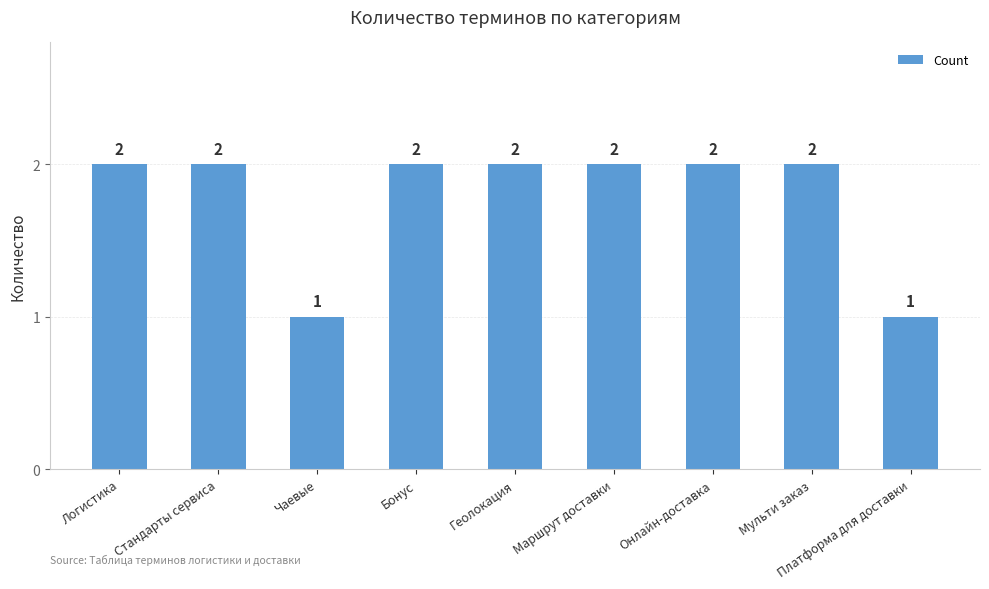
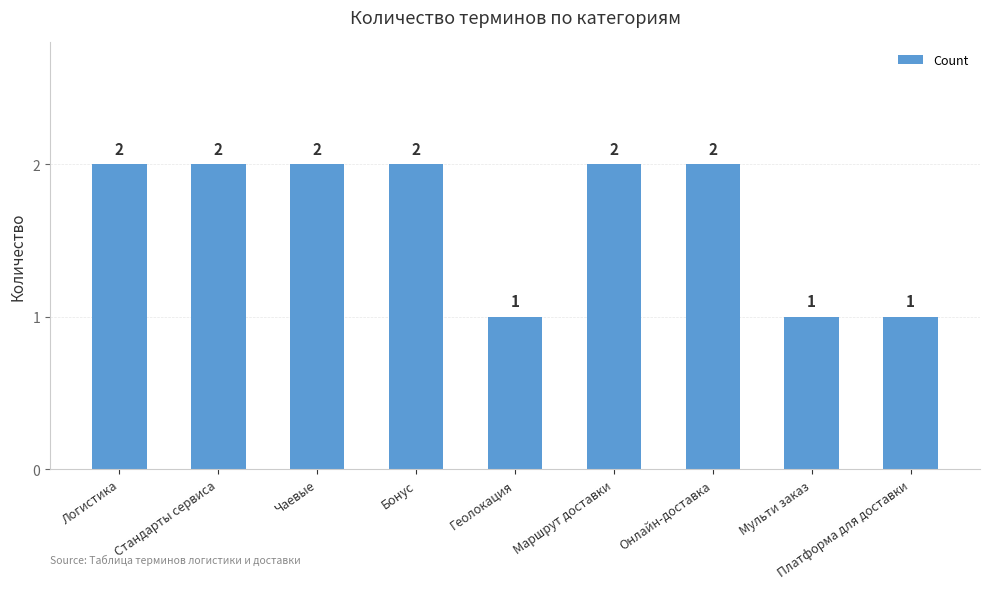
Чаевые: 1 -> 2
Геолокация: 2 -> 1
Мульти заказ: 2 -> 1
